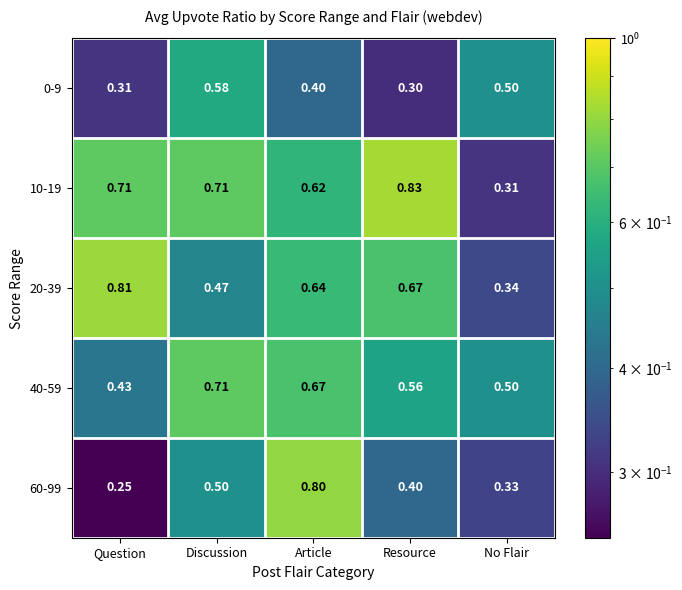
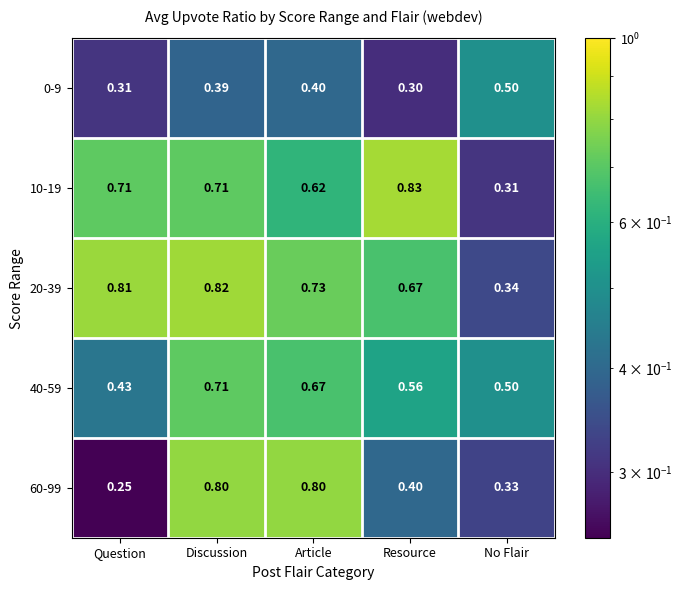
0-9, Discussion: 0.58 -> 0.39
20-39, Discussion: 0.47 -> 0.82
20-39, Article: 0.64 -> 0.73
60-99, Discussion: 0.50 -> 0.80
